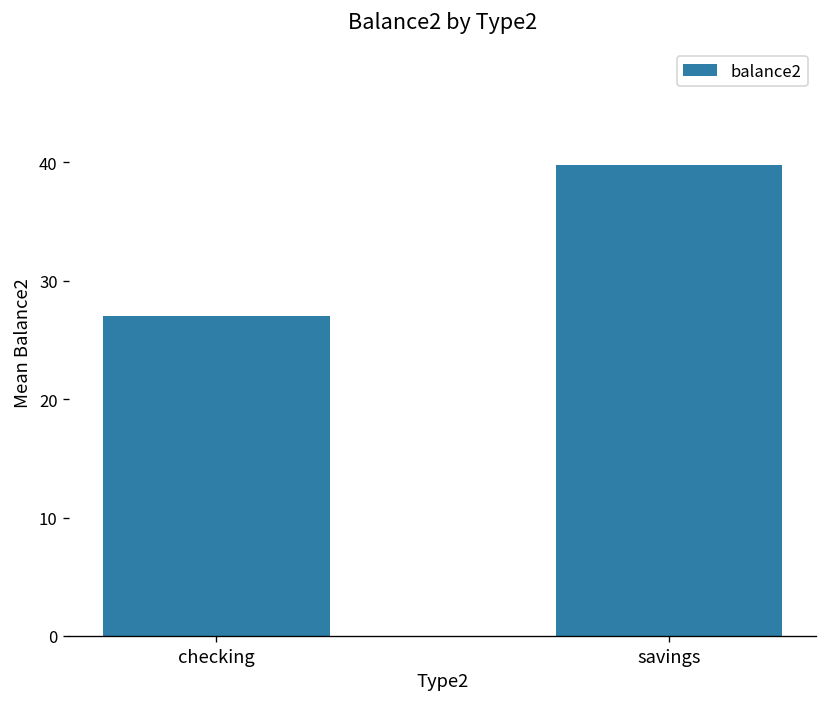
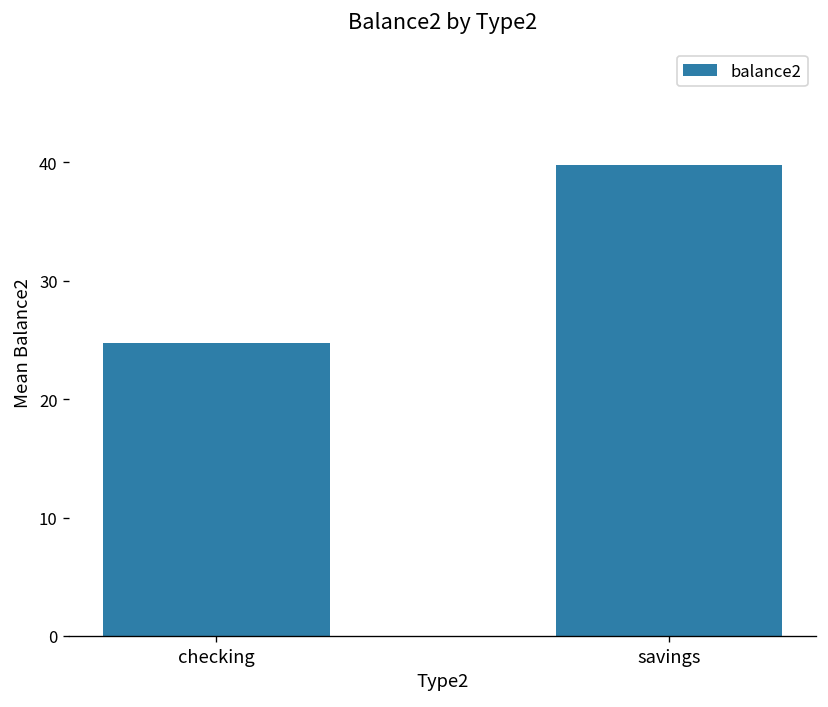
checking: 27 -> 25
